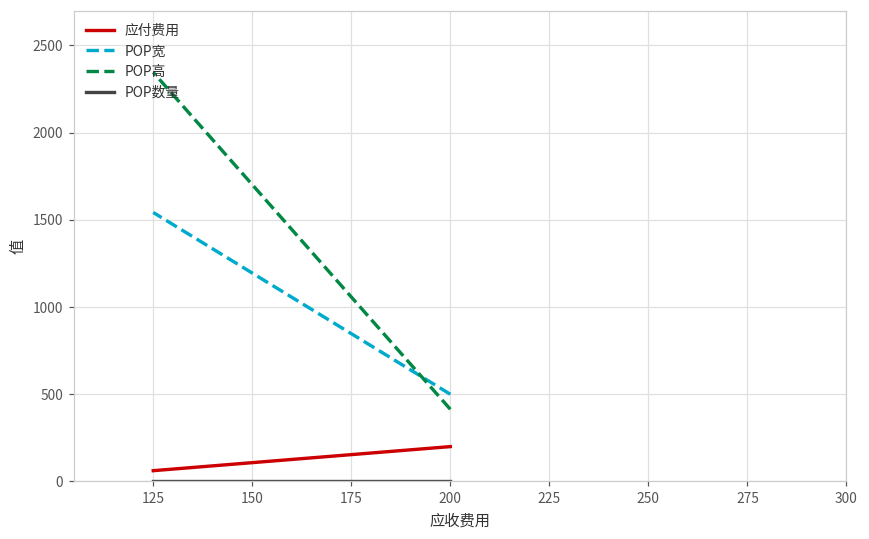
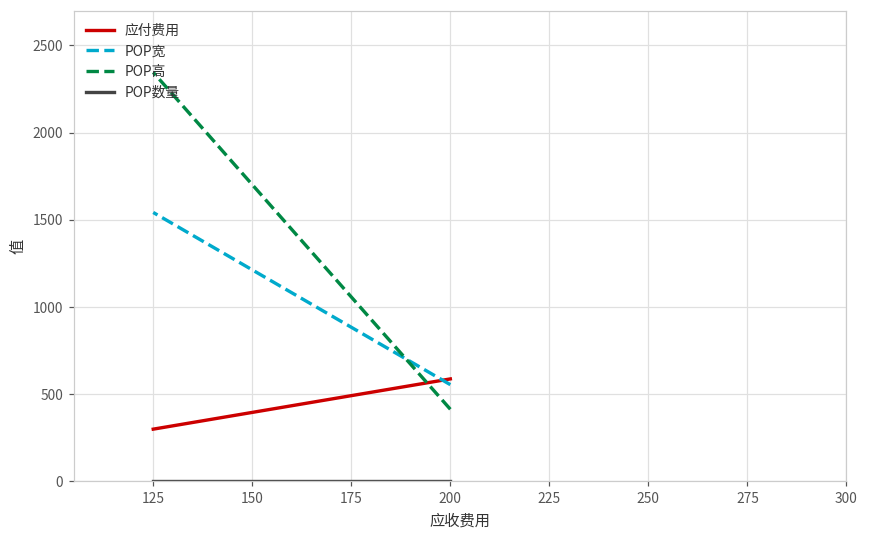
应付费用, 125: 60 -> 300
应付费用, 200: 200 -> 590
POP宽, 200: 500 -> 560
